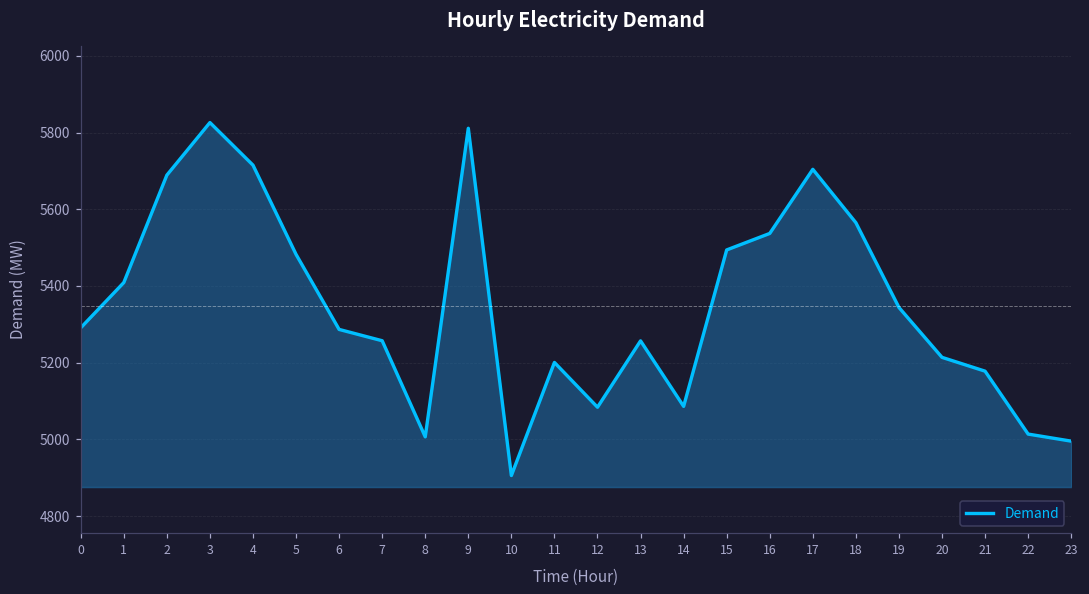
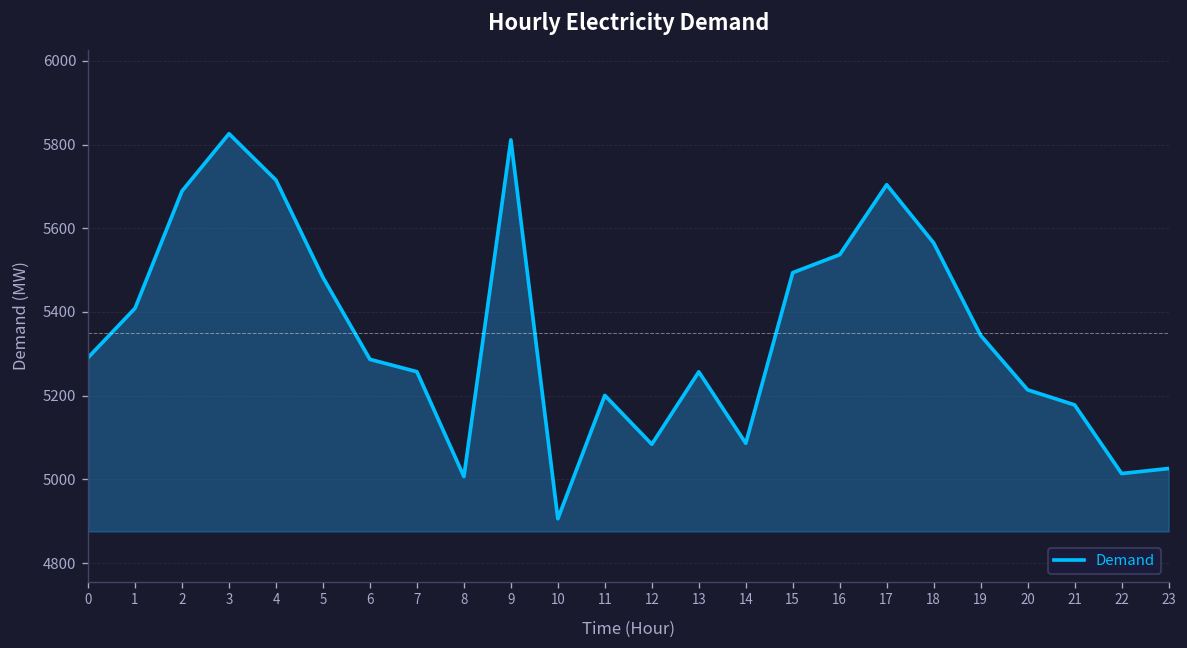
23: 5000 -> 5030
